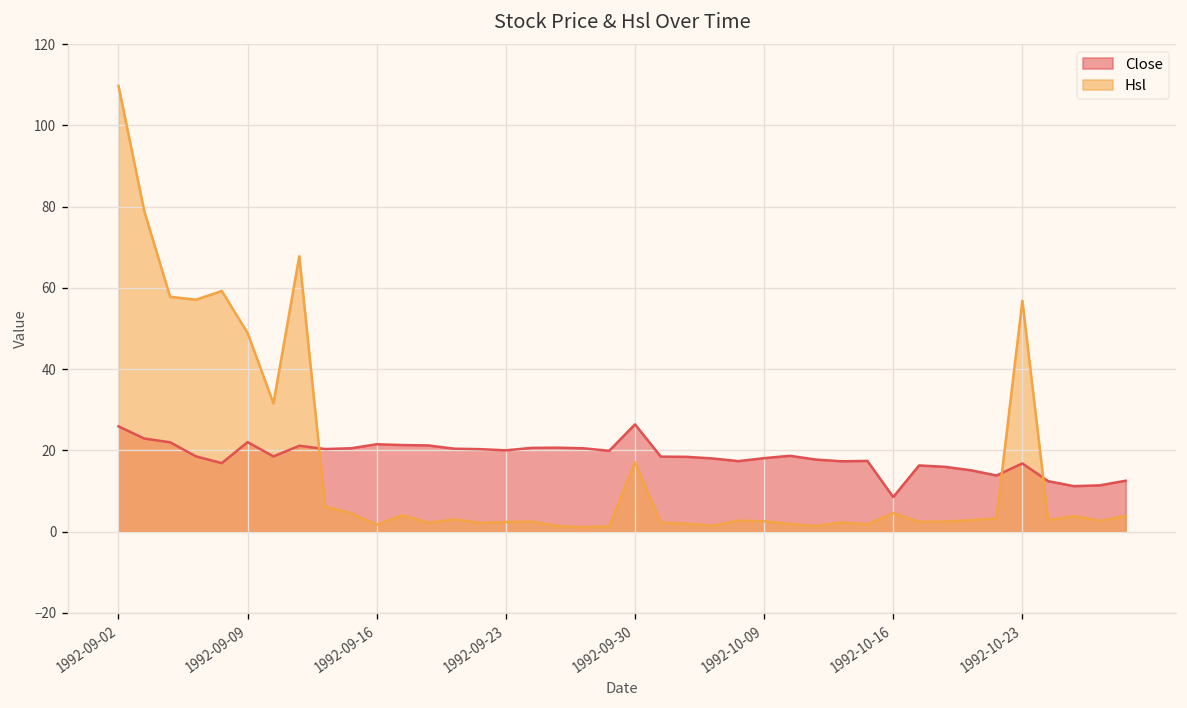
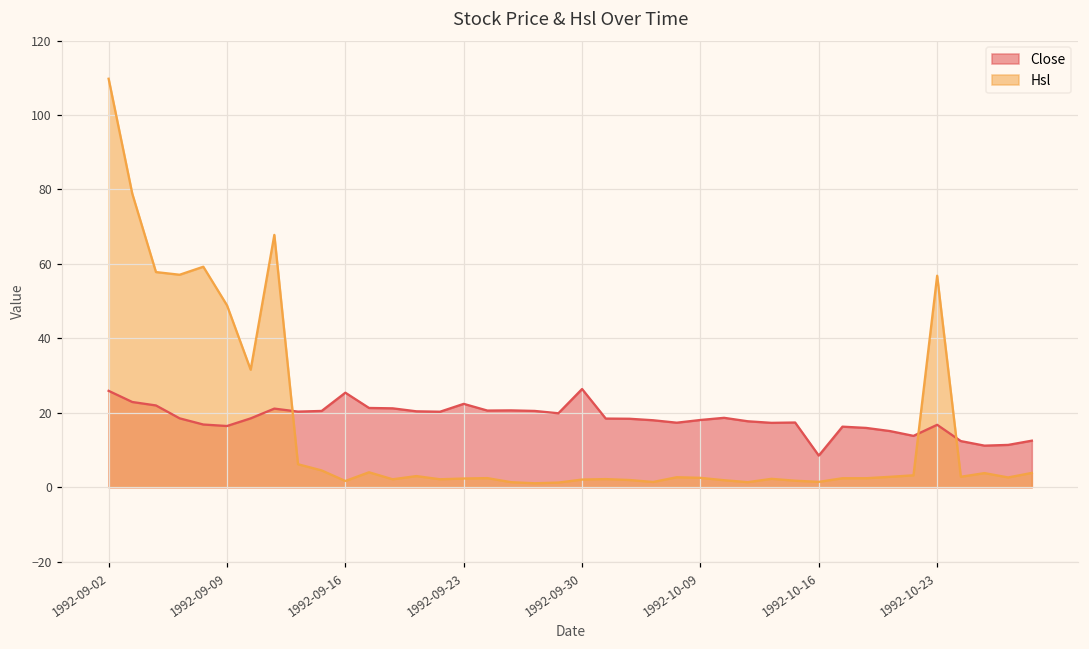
Close, 1992-09-09: 22 -> 16
Close, 1992-09-16: 22 -> 25
Close, 1992-09-23: 20 -> 22
Hsl, 1992-09-30: 17 -> 2
Hsl, 1992-10-16: 5 -> 1
